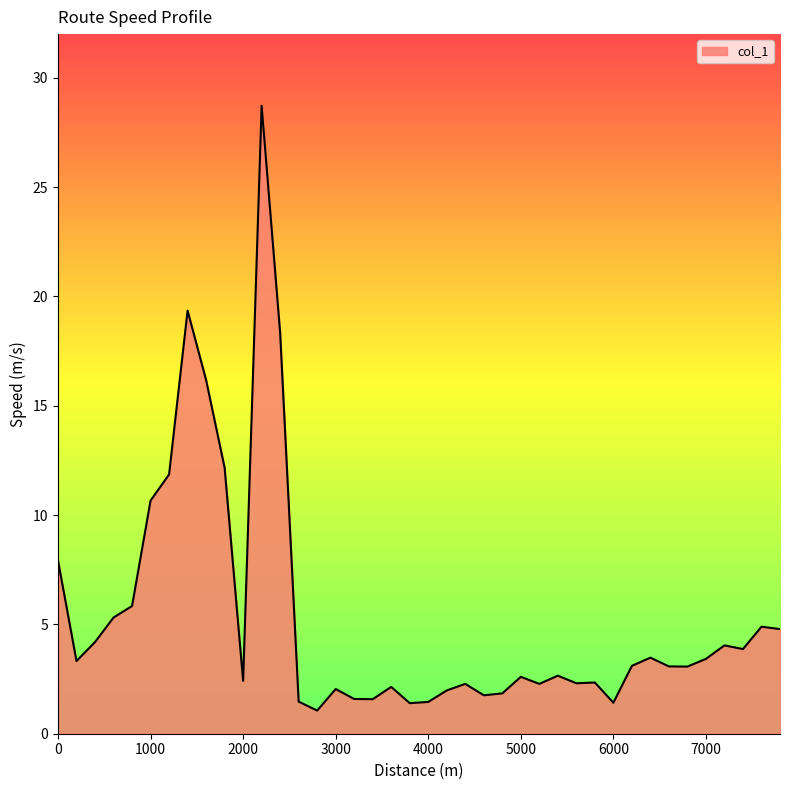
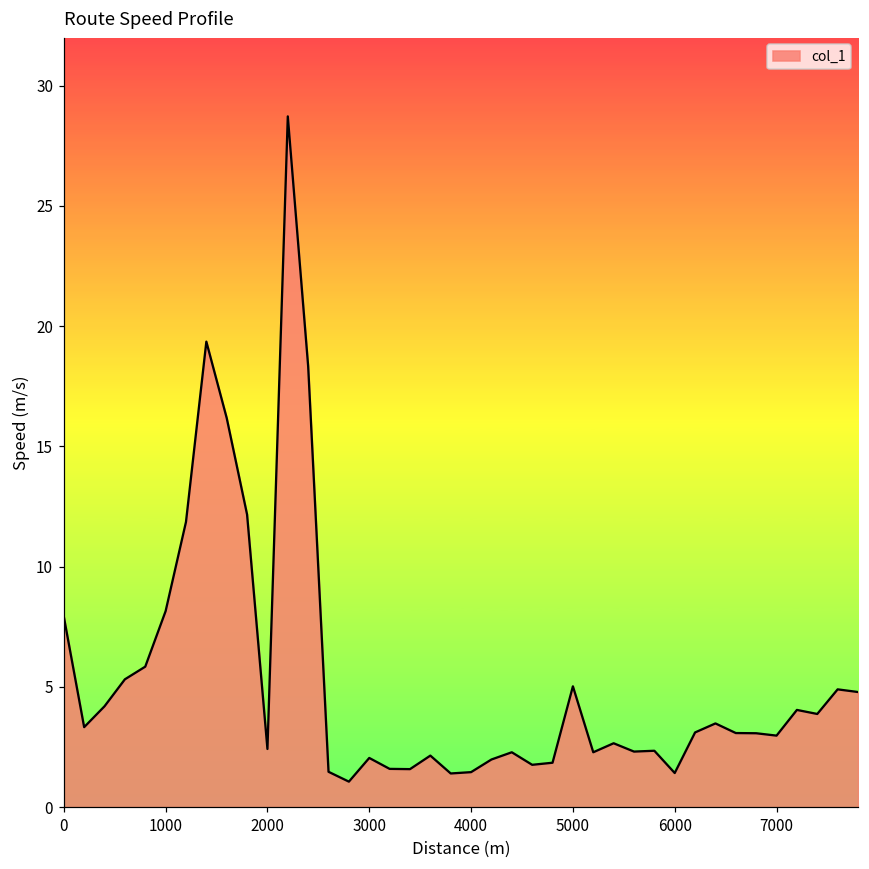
1000: 10.7 -> 8.1
5000: 2.6 -> 5.0
7000: 3.4 -> 3.0
